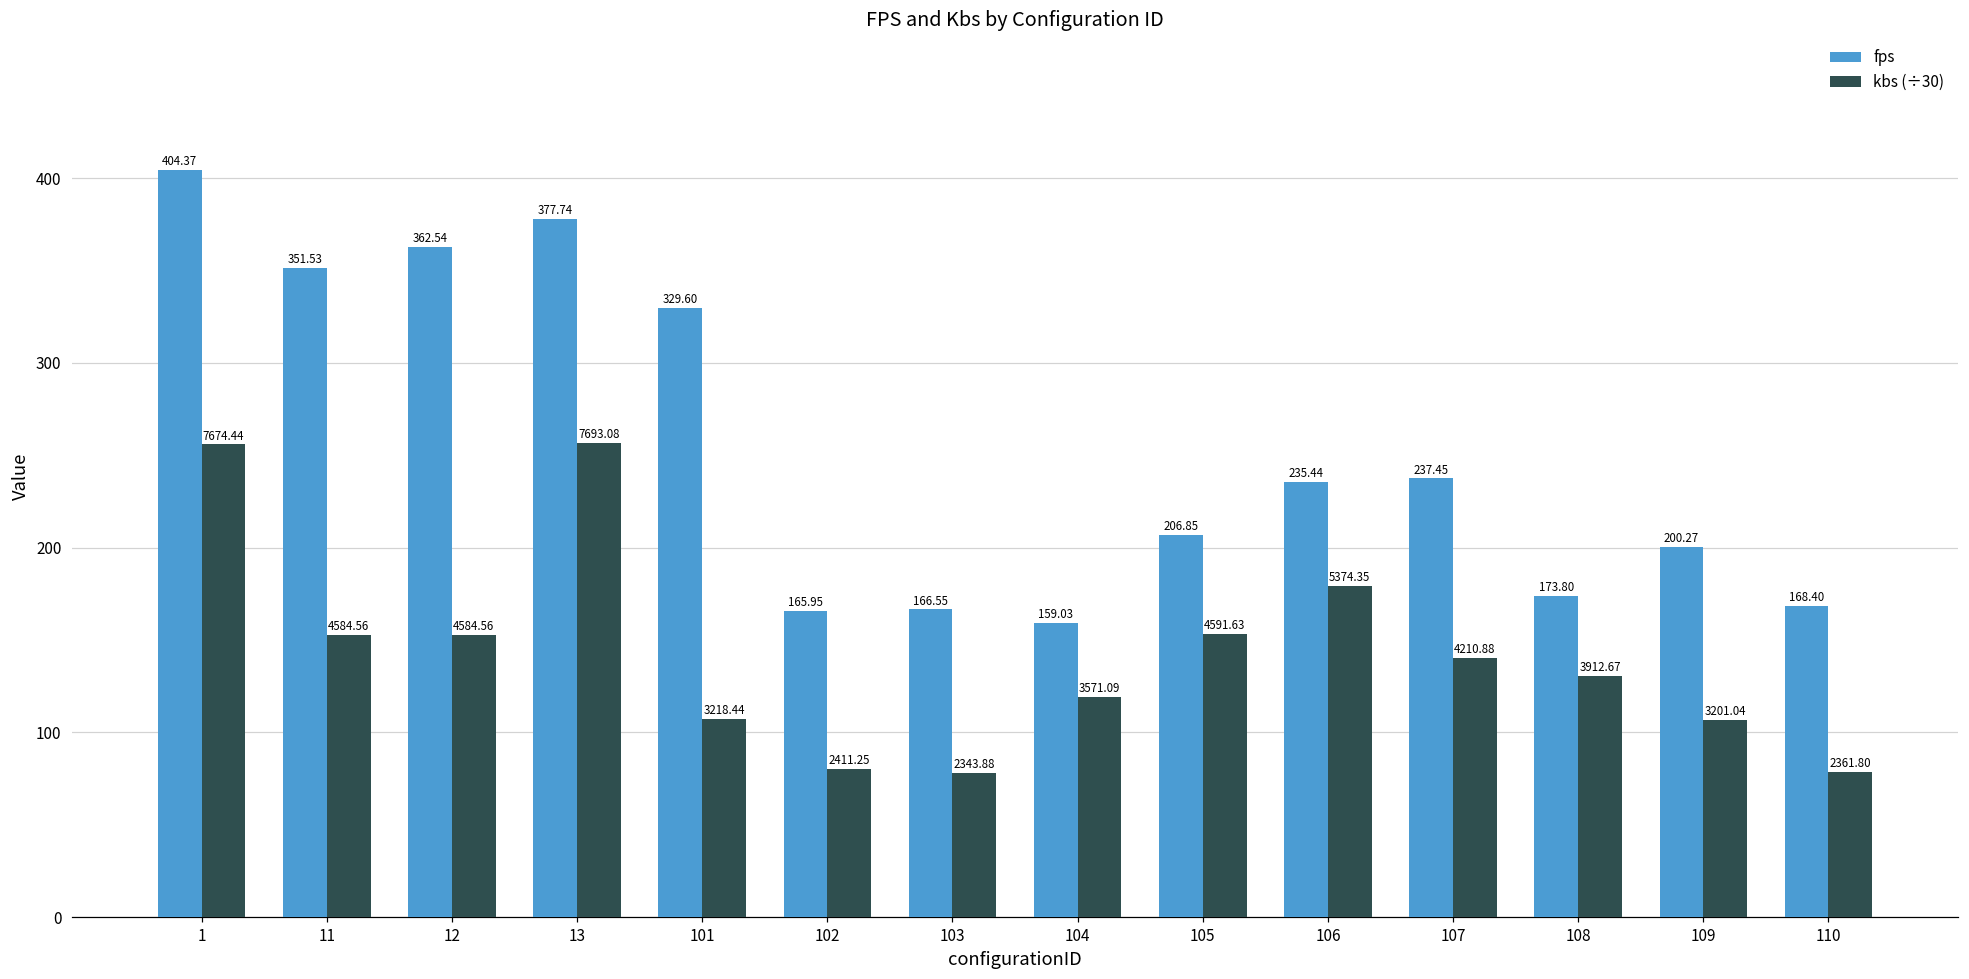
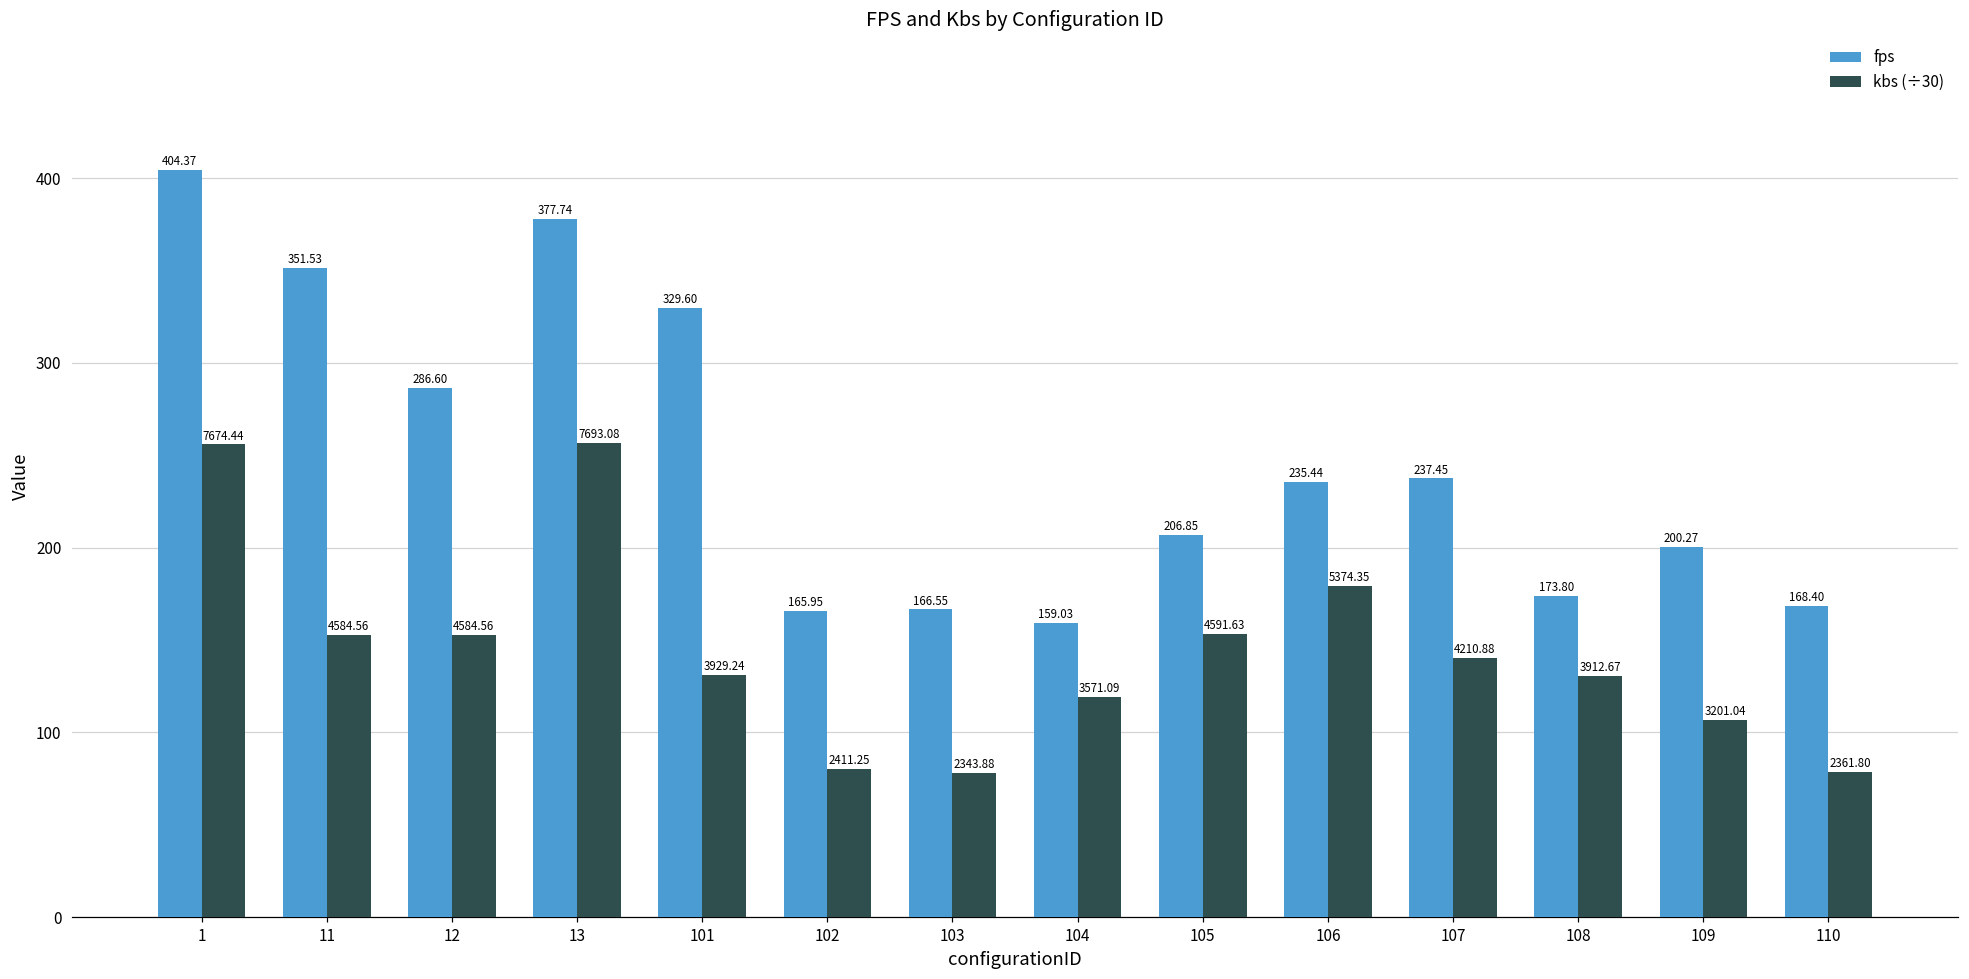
fps, 12: 362.54 -> 286.60
kbs (÷30), 101: 3218.44 -> 3929.24
